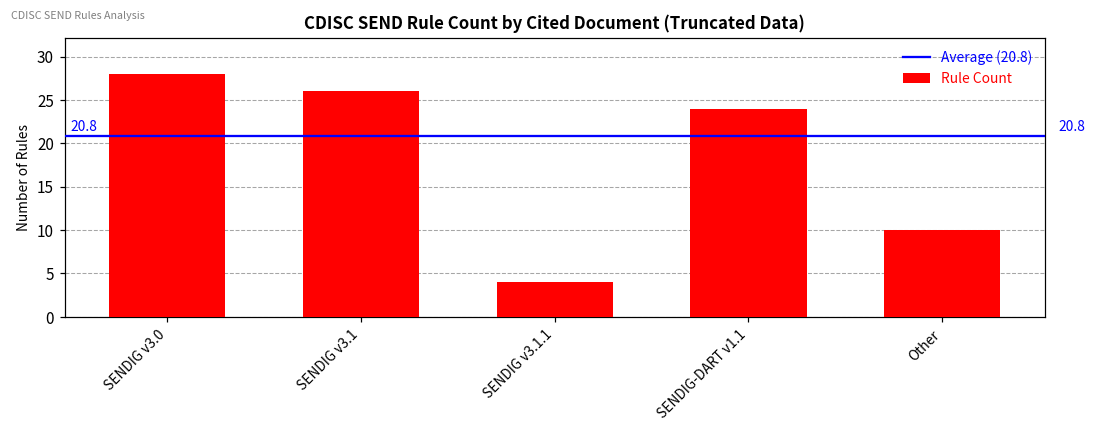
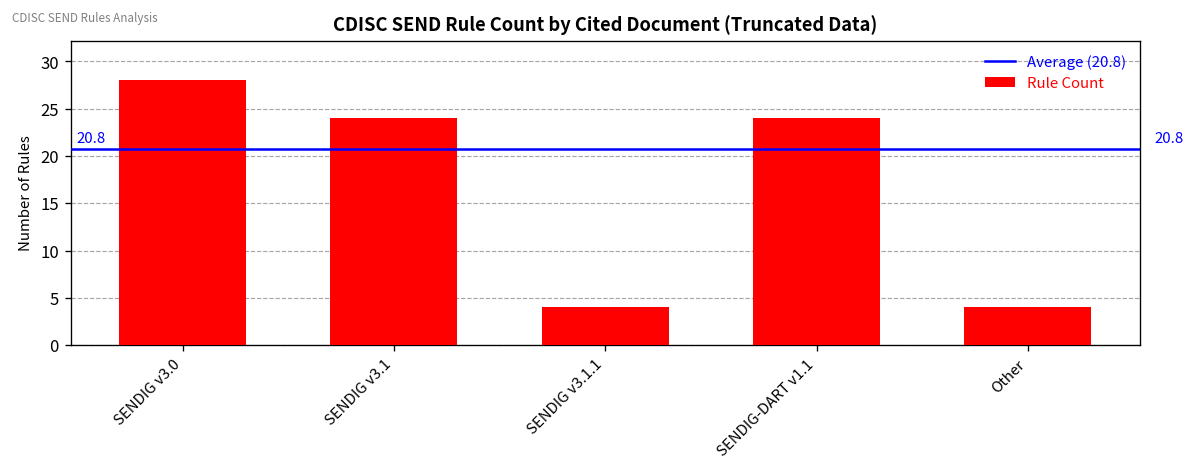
SENDIG v3.1: 26 -> 24
Other: 10 -> 4
